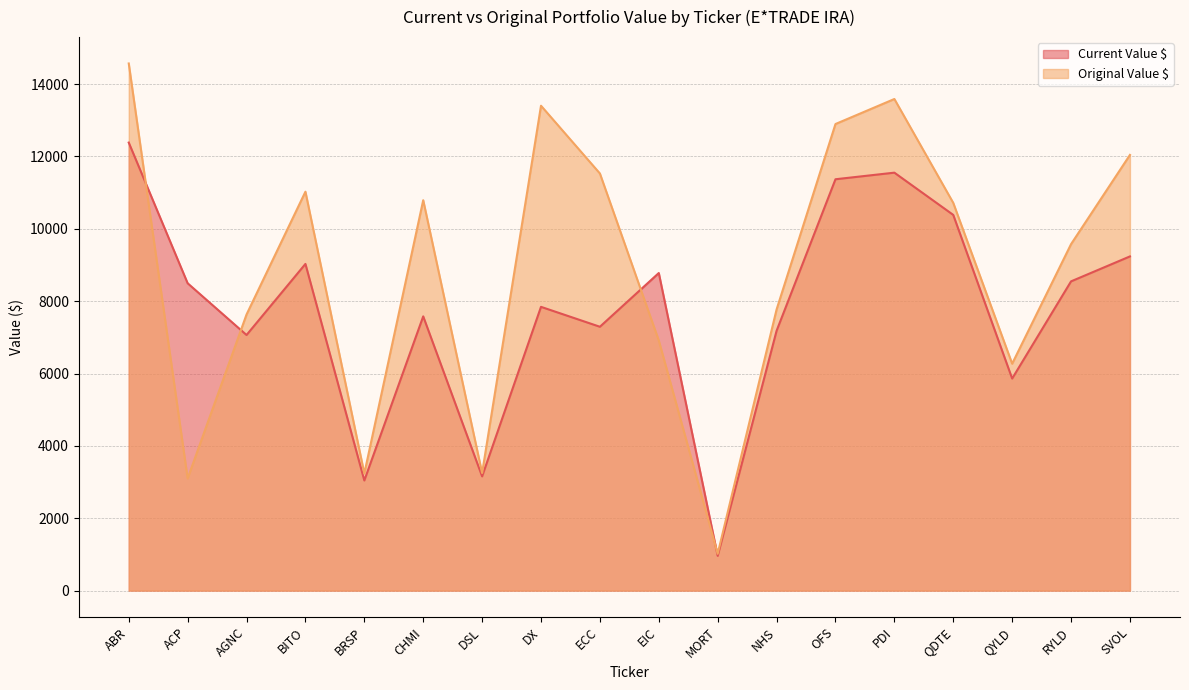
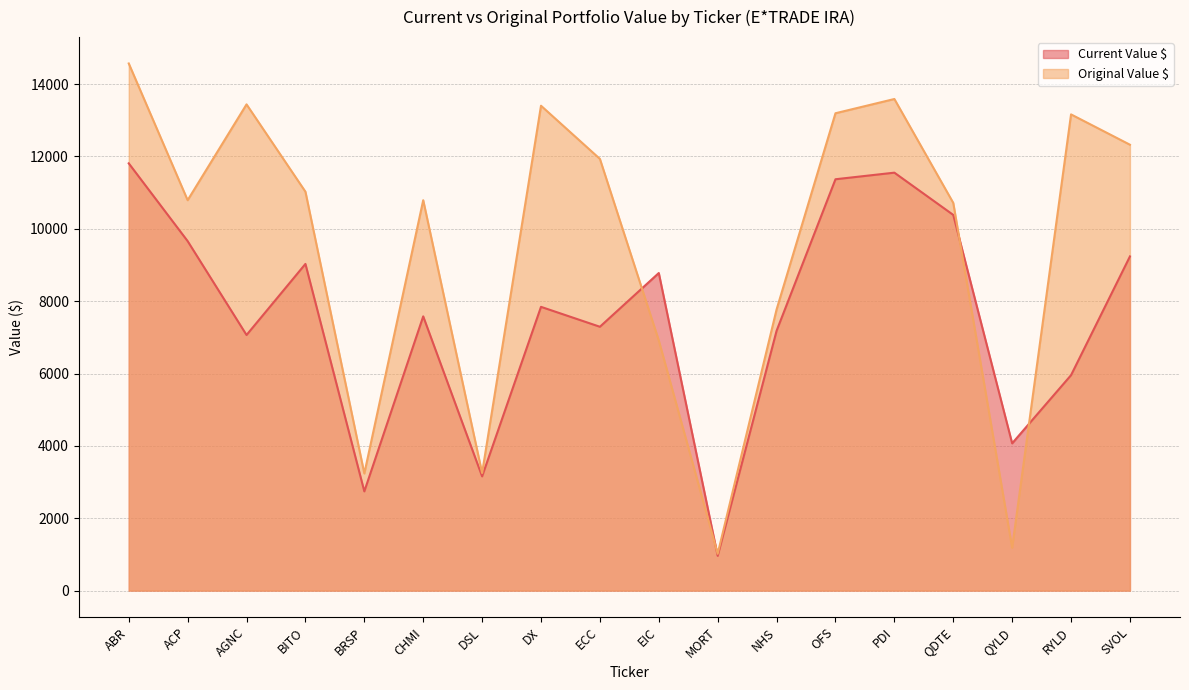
Current Value $, ABR: 12400 -> 11800
Current Value $, ACP: 8500 -> 9700
Original Value $, ACP: 3100 -> 10800
Original Value $, AGNC: 7600 -> 13400
Current Value $, BRSP: 3000 -> 2700
Original Value $, ECC: 11500 -> 11900
Original Value $, OFS: 12900 -> 13200
Current Value $, QYLD: 5900 -> 4100
Original Value $, QYLD: 6300 -> 1200
Current Value $, RYLD: 8500 -> 6000
Original Value $, RYLD: 9600 -> 13200
Original Value $, SVOL: 12000 -> 12300
